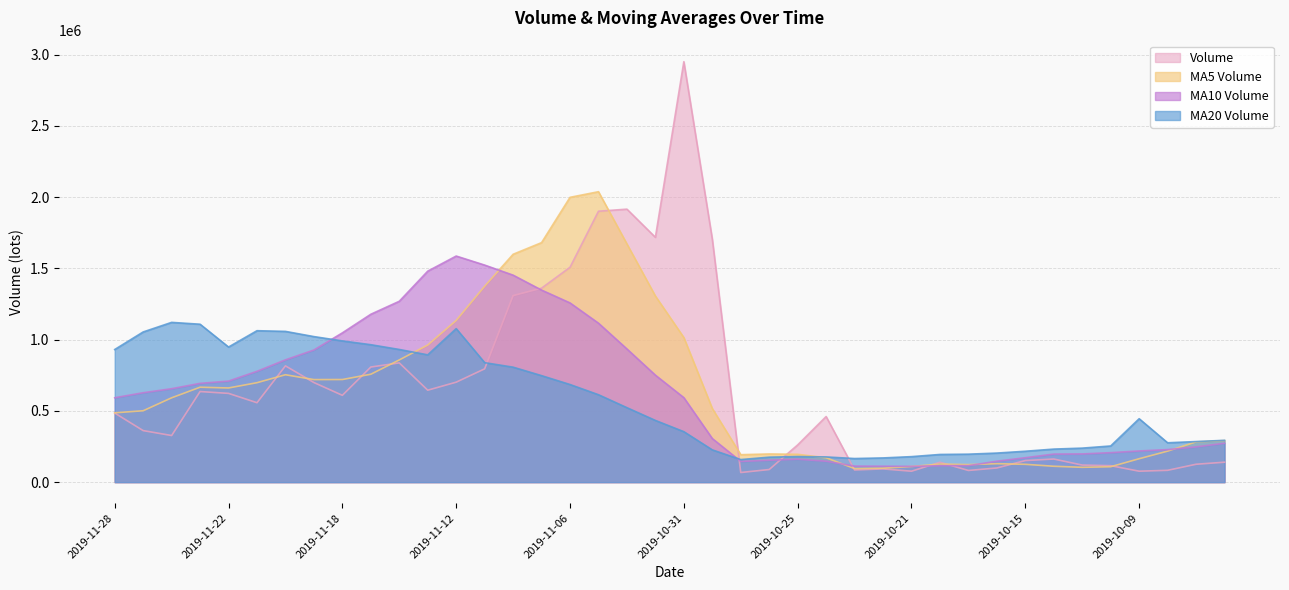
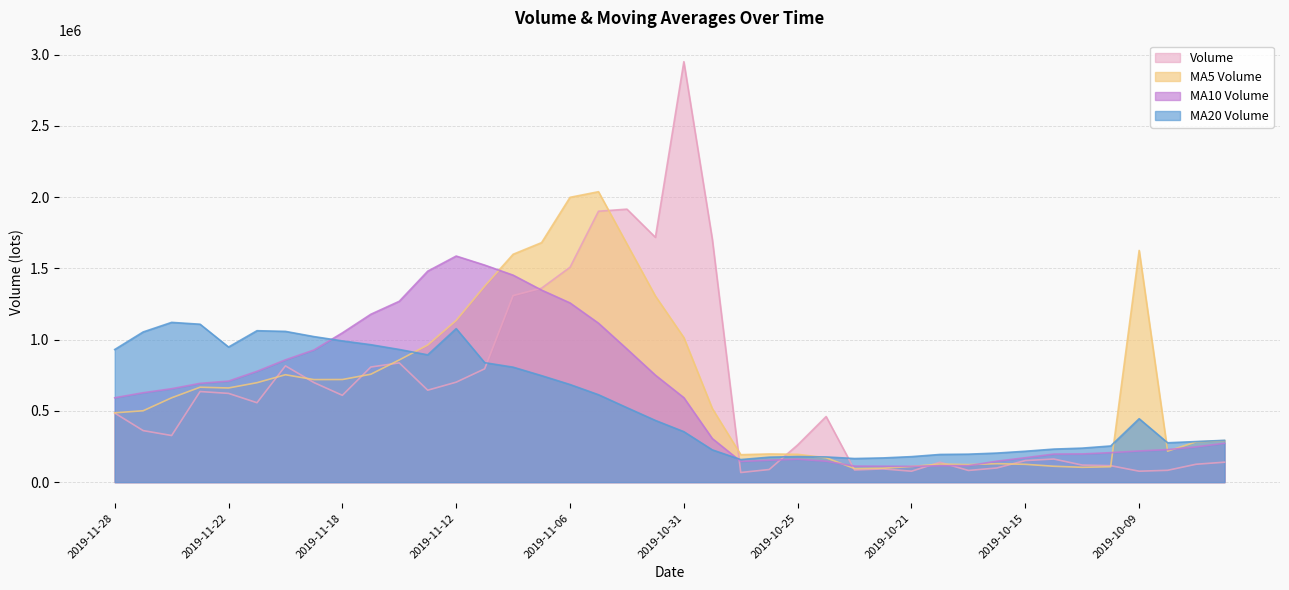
MA5 Volume, 2019-10-09: 160000 -> 1630000
